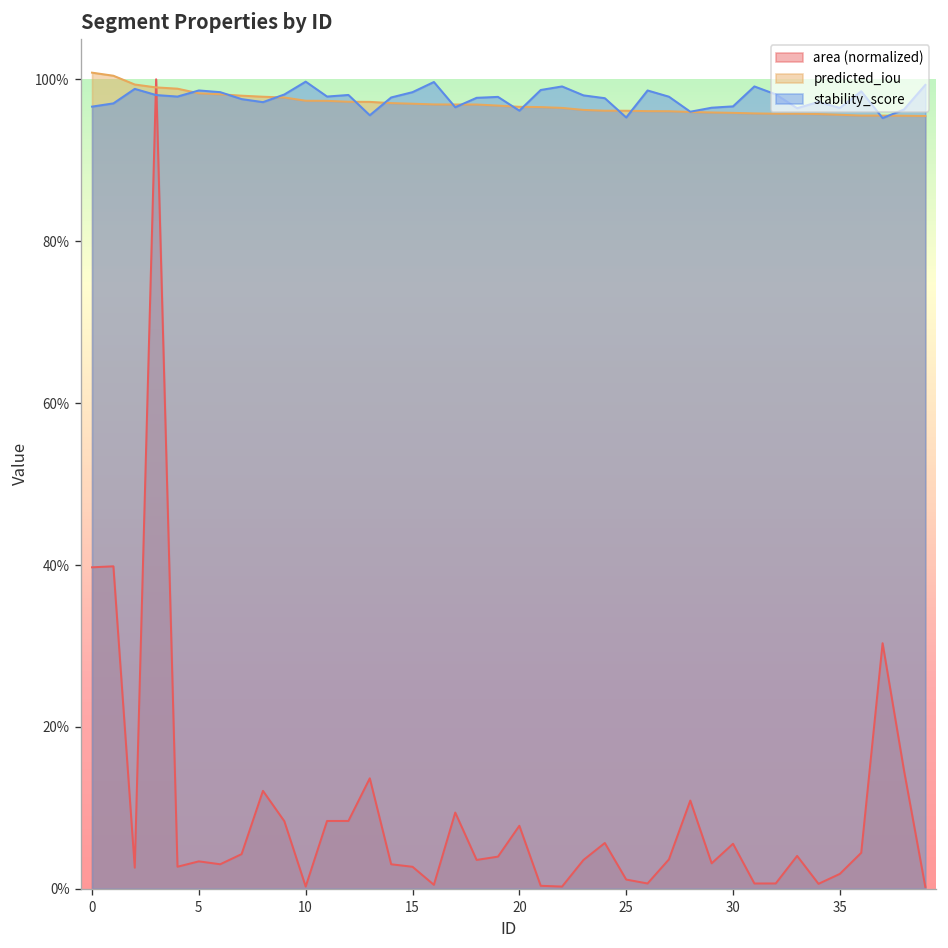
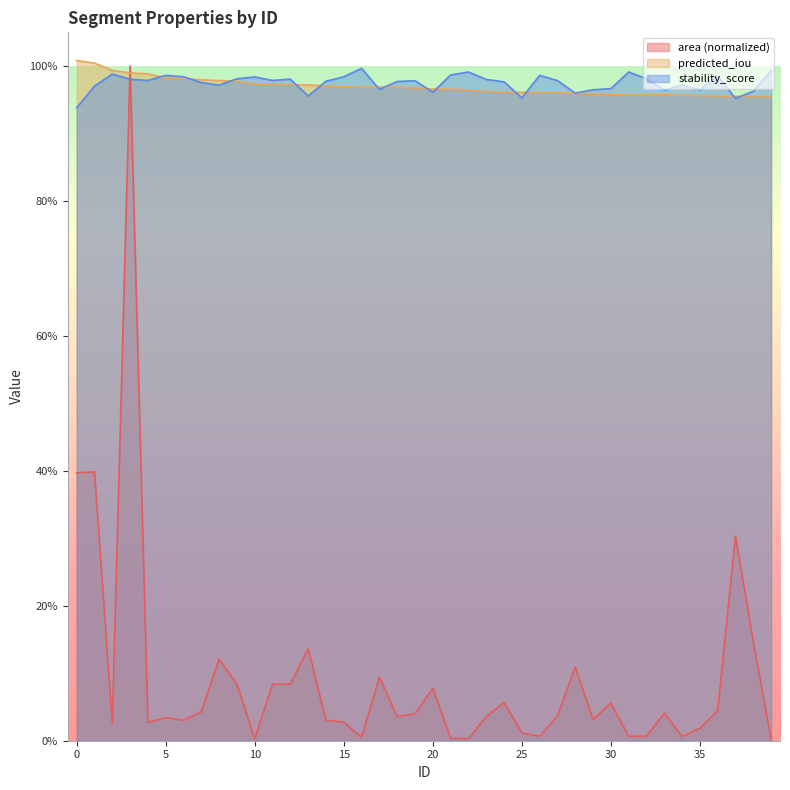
stability_score, 0: 97% -> 94%
stability_score, 10: 100% -> 98%
